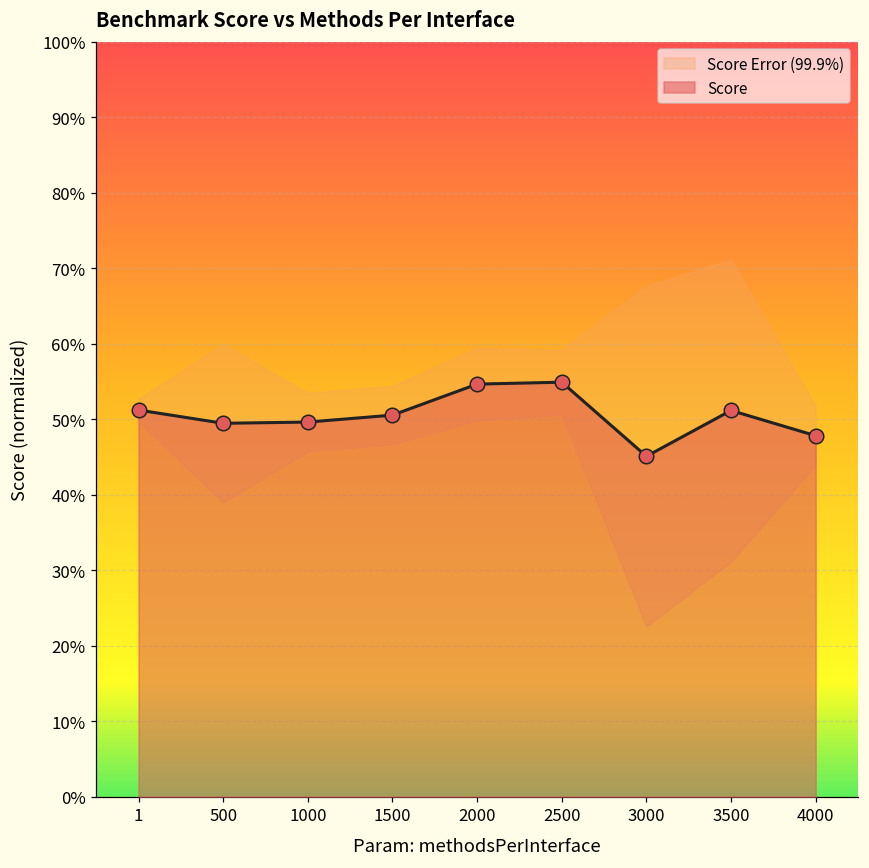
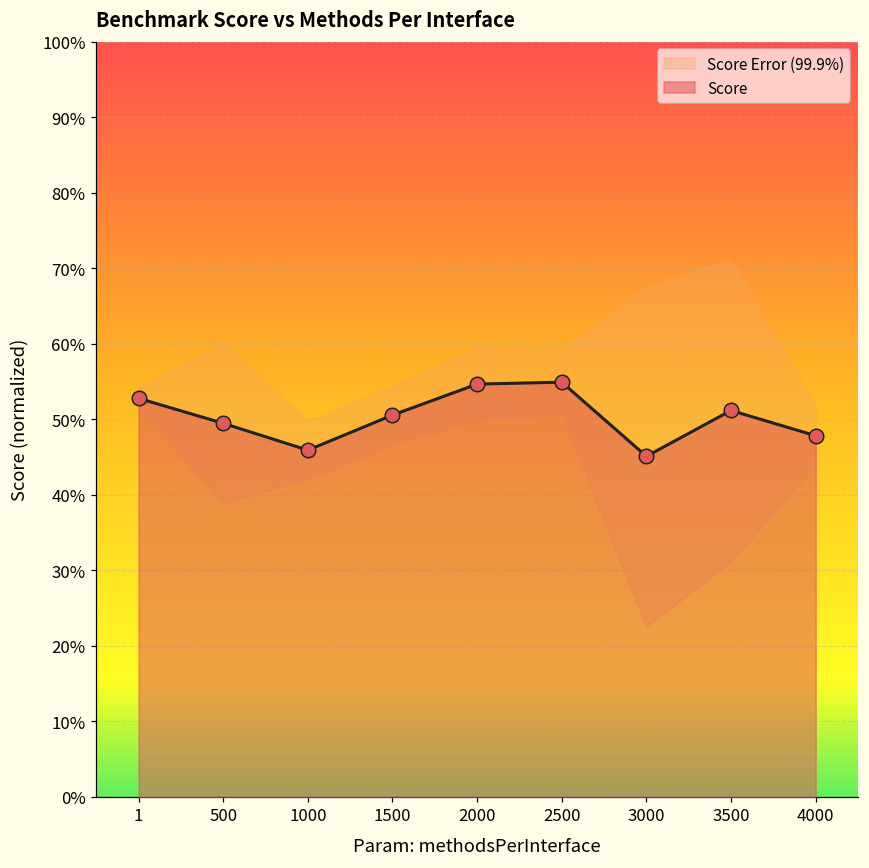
Score, 1: 51% -> 53%
Score, 1000: 50% -> 46%
